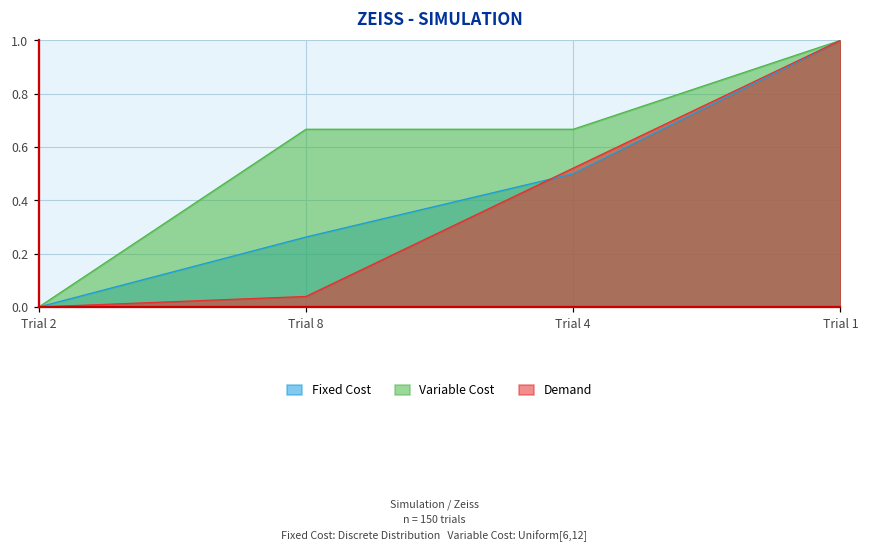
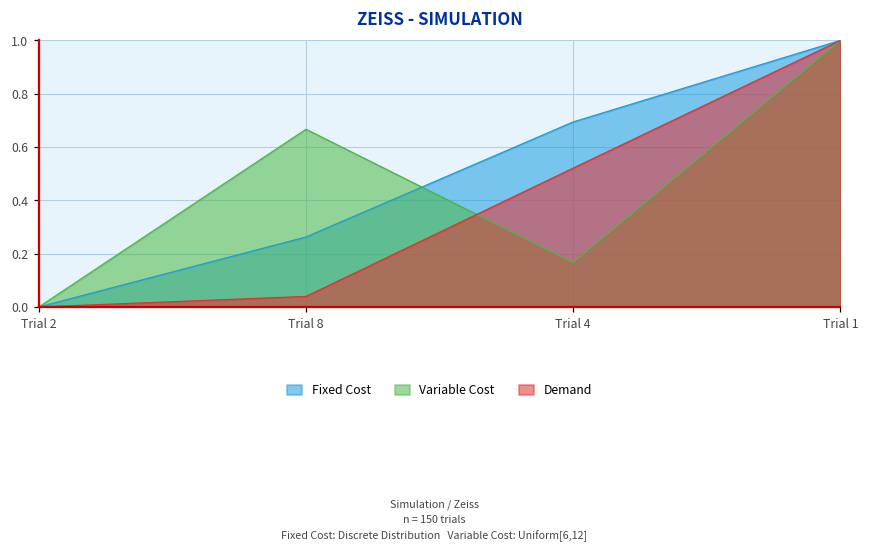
Fixed Cost, Trial 4: 0.50 -> 0.69
Variable Cost, Trial 4: 0.67 -> 0.17
